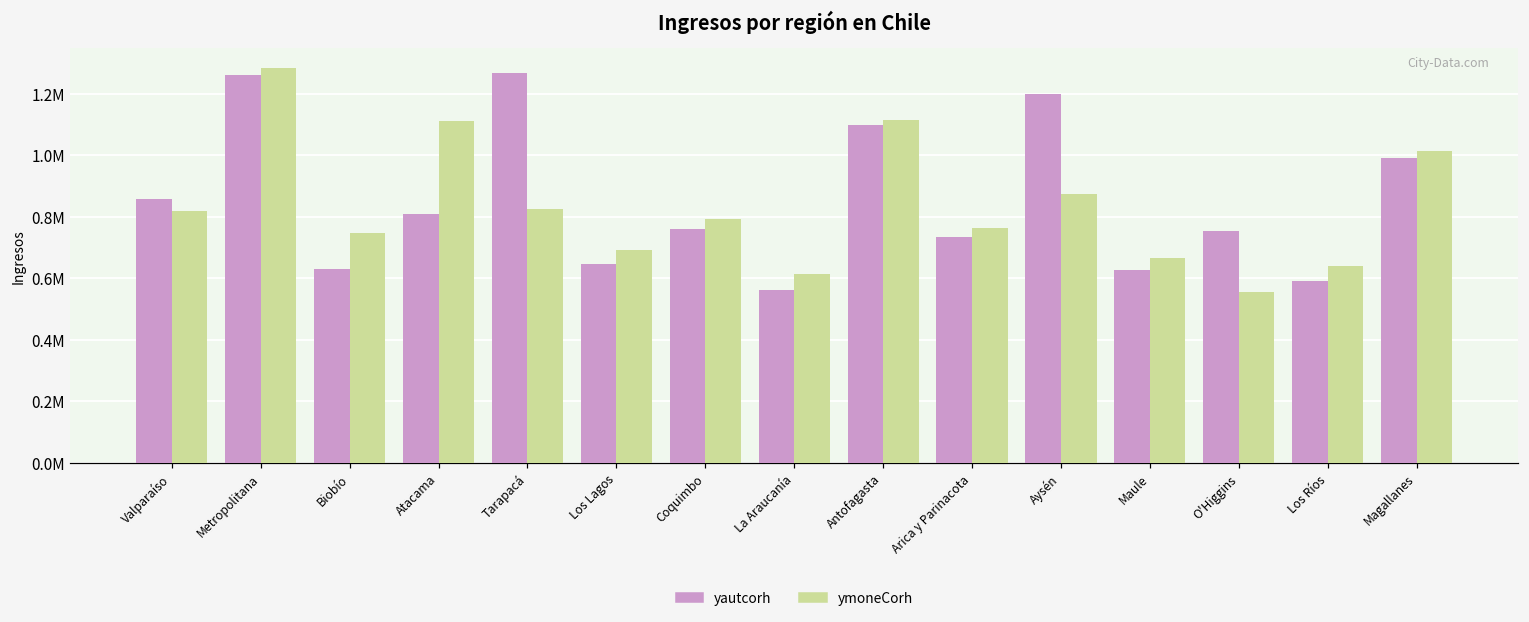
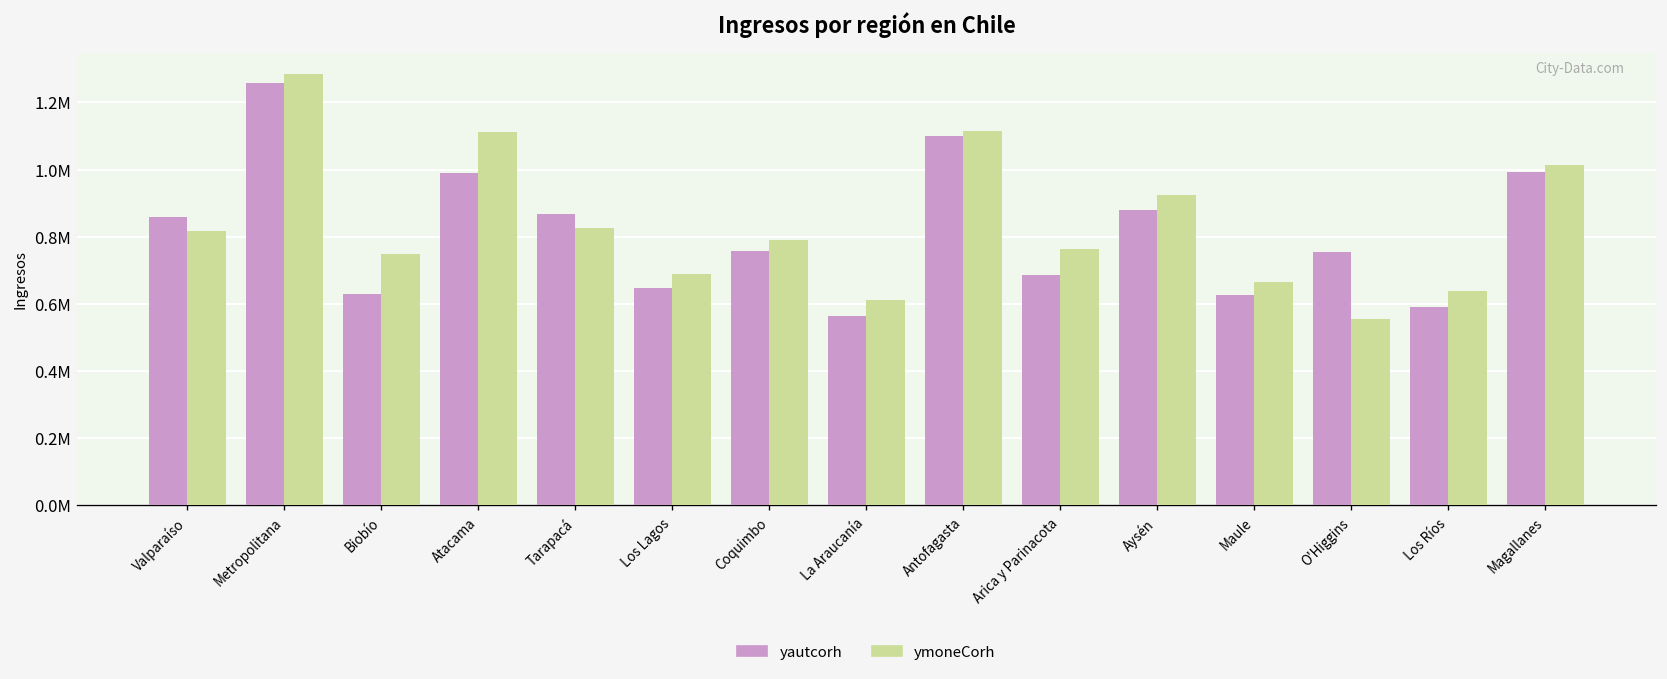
yautcorh, Atacama: 810000 -> 990000
yautcorh, Tarapacá: 1270000 -> 870000
yautcorh, Arica y Parinacota: 730000 -> 690000
yautcorh, Aysén: 1200000 -> 880000
ymoneCorh, Aysén: 870000 -> 920000
